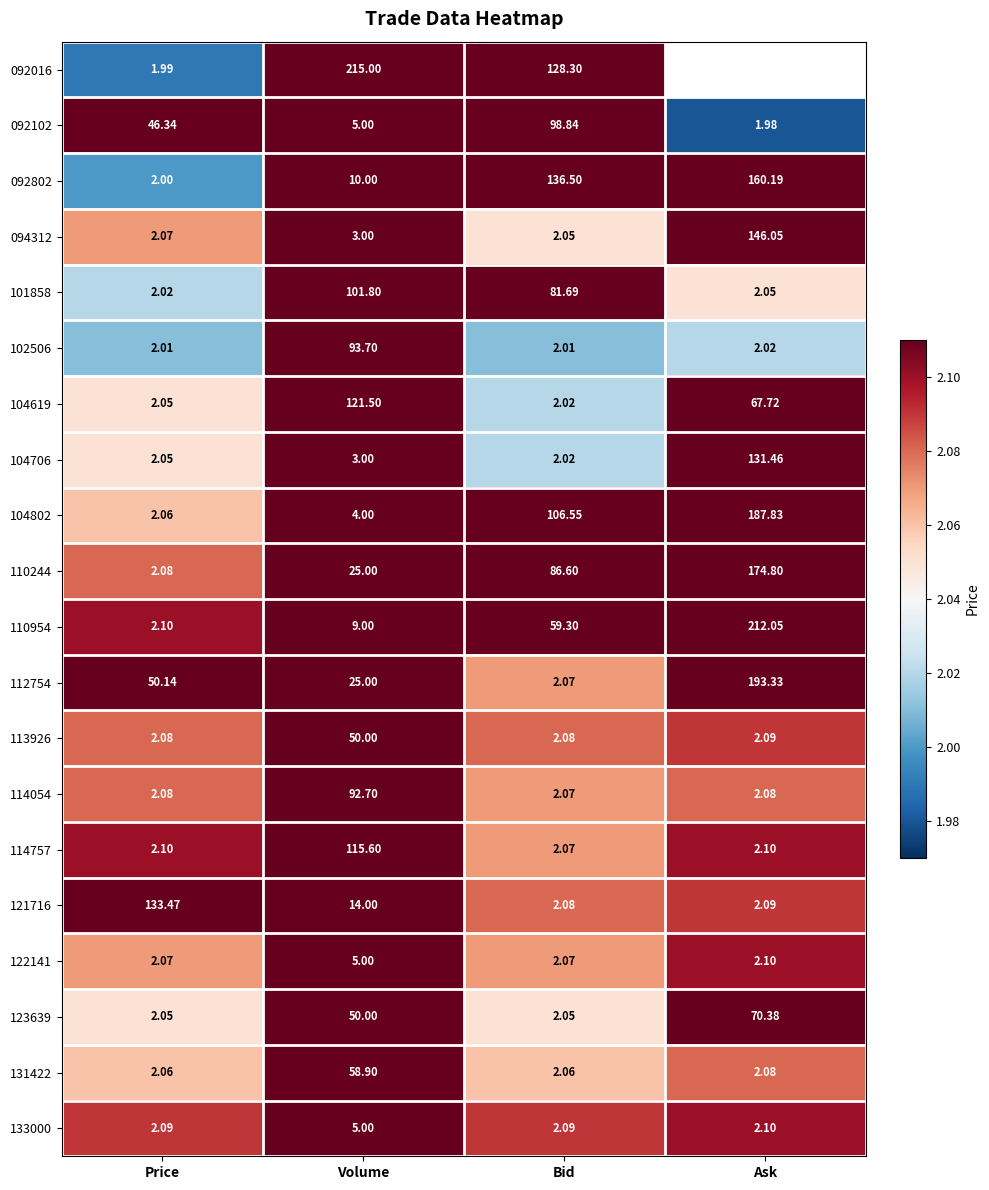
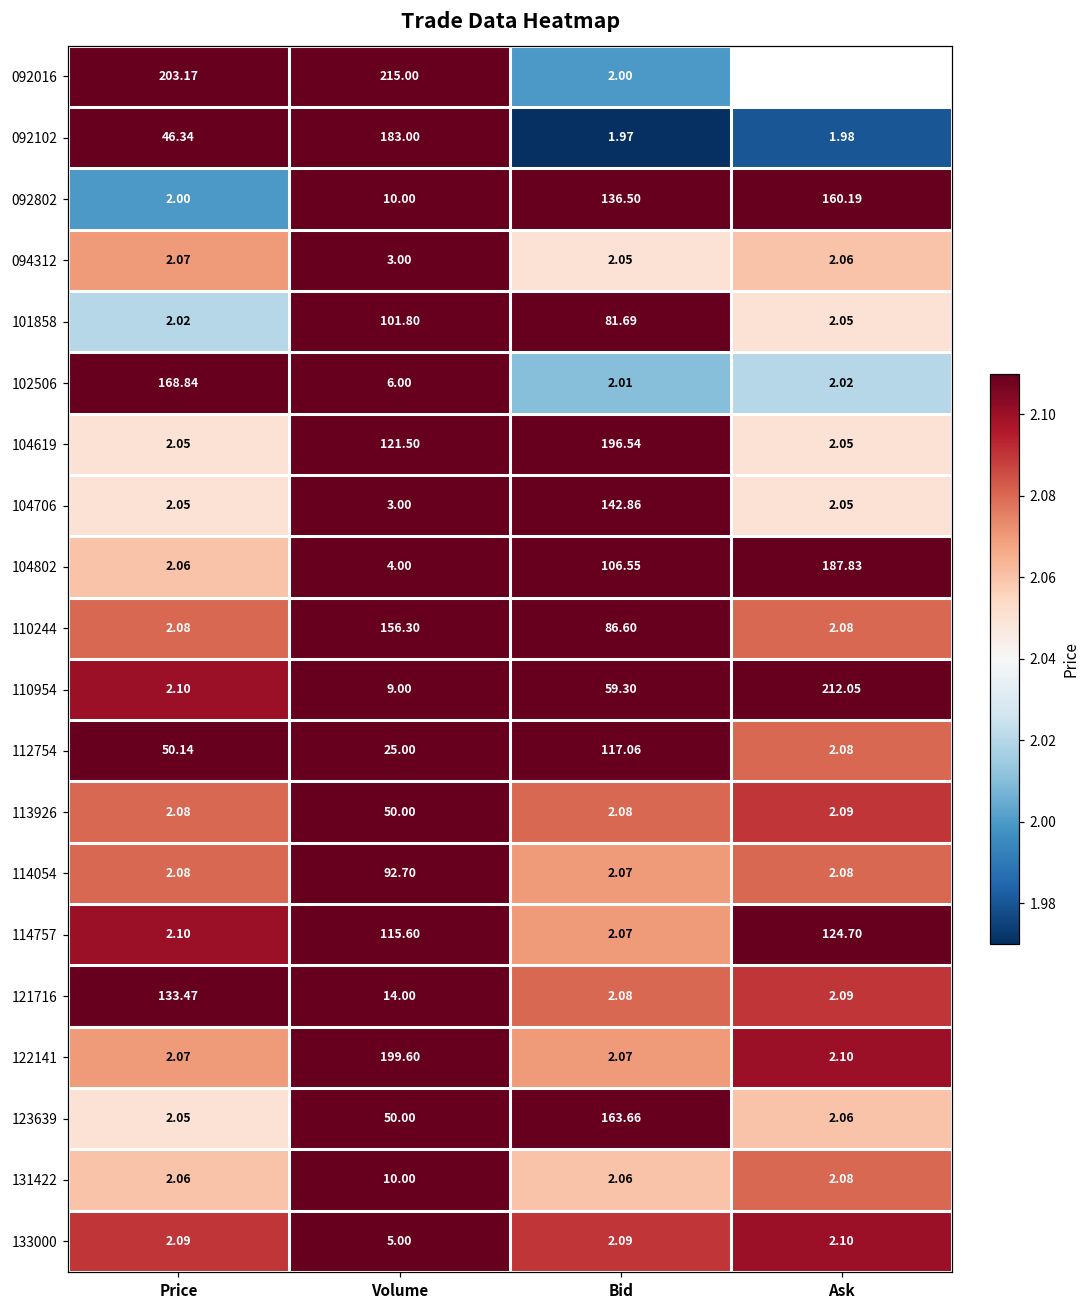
092016, Price: 1.99 -> 203.17
092016, Bid: 128.30 -> 2.00
092102, Volume: 5.00 -> 183.00
092102, Bid: 98.84 -> 1.97
094312, Ask: 146.05 -> 2.06
102506, Price: 2.01 -> 168.84
102506, Volume: 93.70 -> 6.00
104619, Bid: 2.02 -> 196.54
104619, Ask: 67.72 -> 2.05
104706, Bid: 2.02 -> 142.86
104706, Ask: 131.46 -> 2.05
110244, Volume: 25.00 -> 156.30
110244, Ask: 174.80 -> 2.08
112754, Bid: 2.07 -> 117.06
112754, Ask: 193.33 -> 2.08
114757, Ask: 2.10 -> 124.70
122141, Volume: 5.00 -> 199.60
123639, Bid: 2.05 -> 163.66
123639, Ask: 70.38 -> 2.06
131422, Volume: 58.90 -> 10.00
